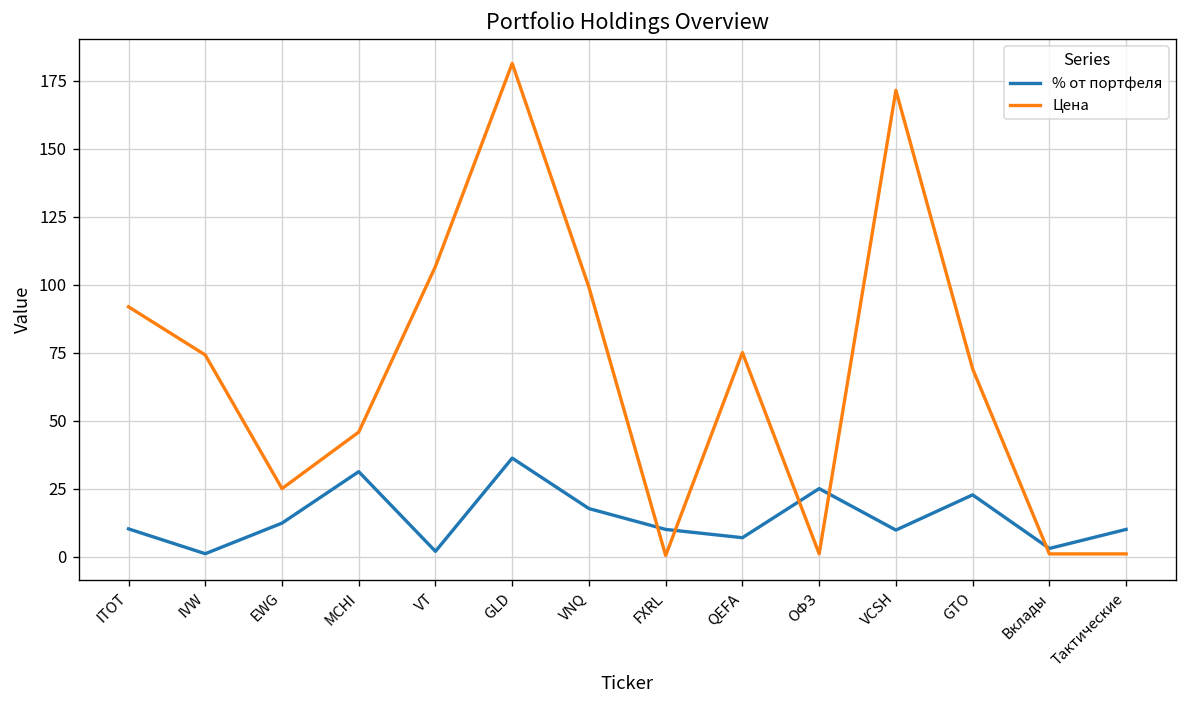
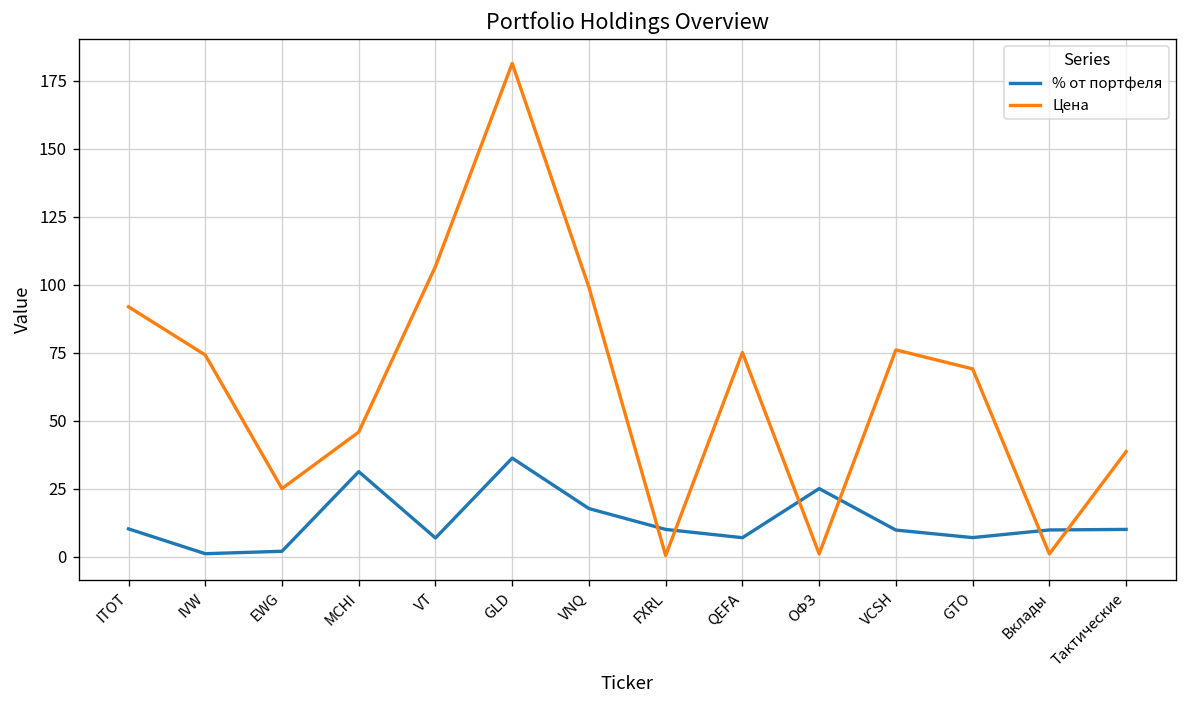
% от портфеля, EWG: 12 -> 2
% от портфеля, VT: 2 -> 7
Цена, VCSH: 171 -> 76
% от портфеля, GTO: 23 -> 7
% от портфеля, Вклады: 3 -> 10
Цена, Тактические: 1 -> 39
